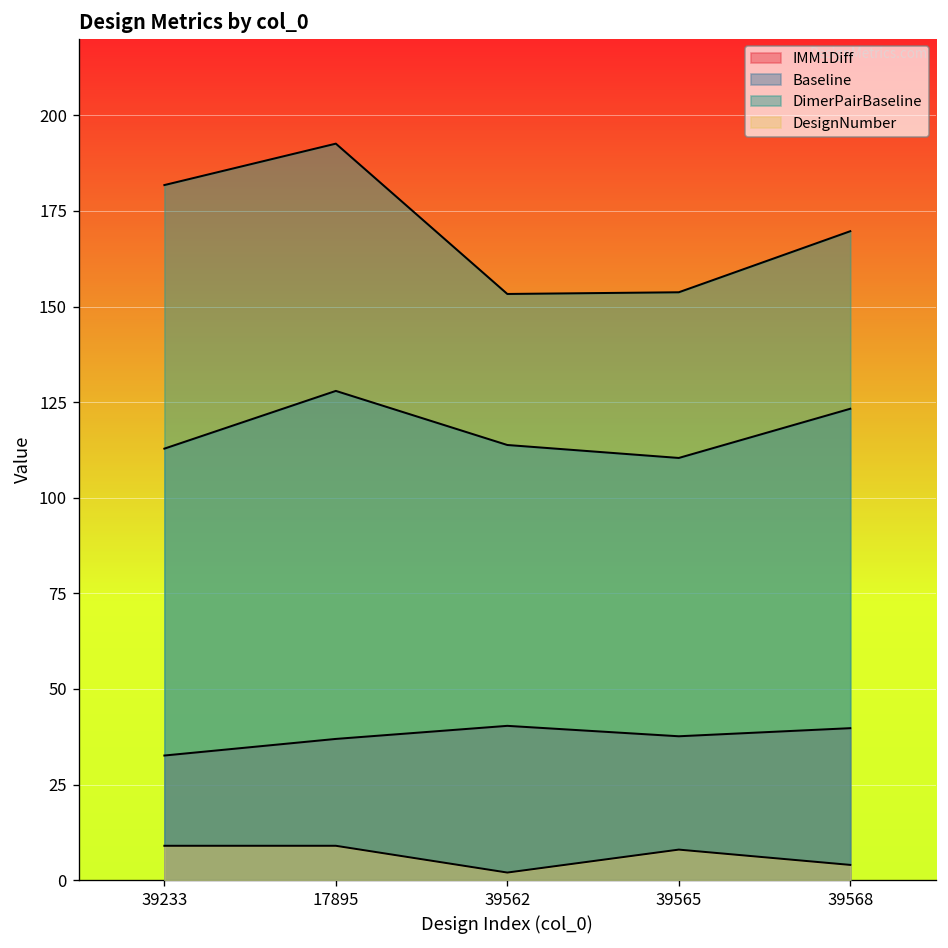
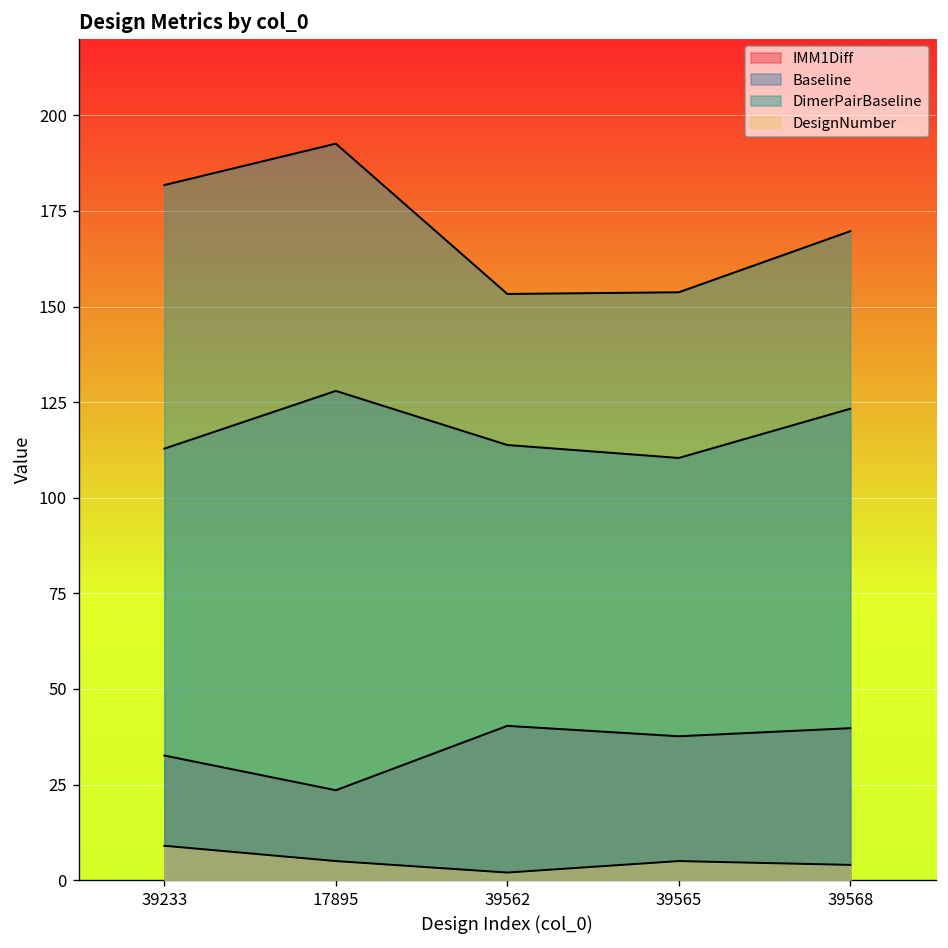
IMM1Diff, 17895: 37 -> 24
DesignNumber, 17895: 9 -> 5
DesignNumber, 39565: 8 -> 5
